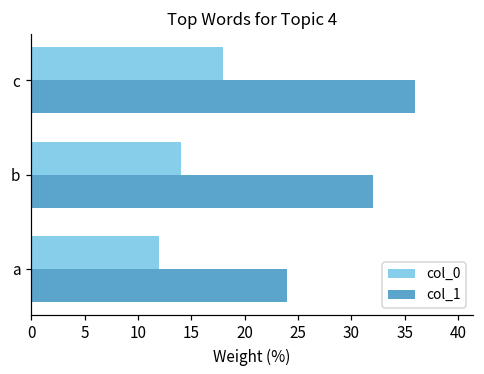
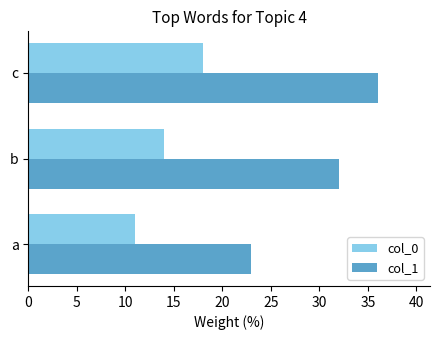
col_0, a: 12 -> 11
col_1, a: 24 -> 23
